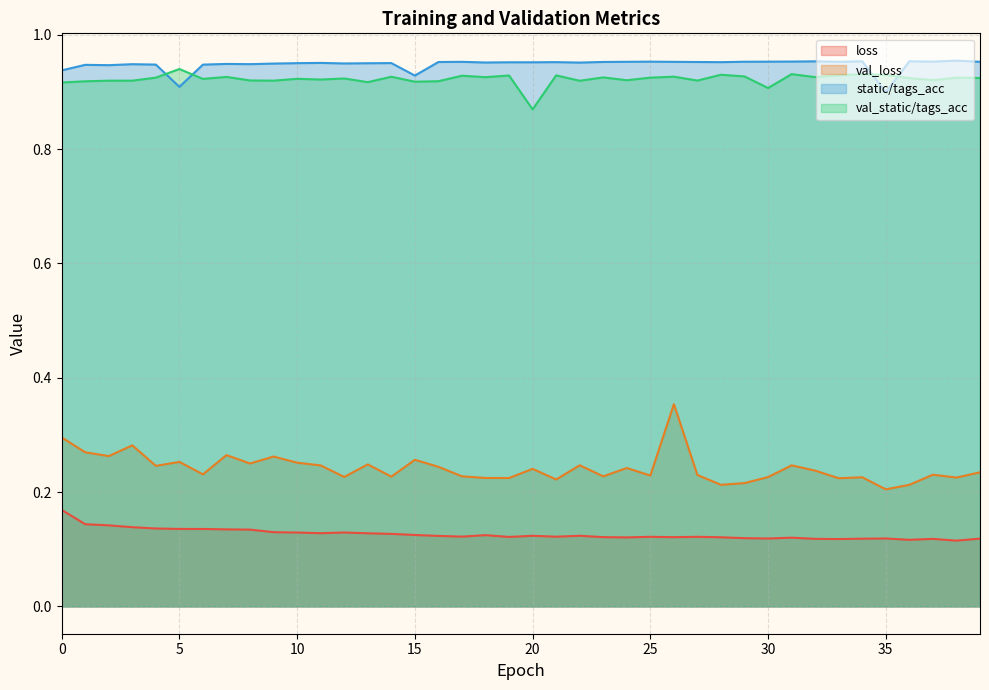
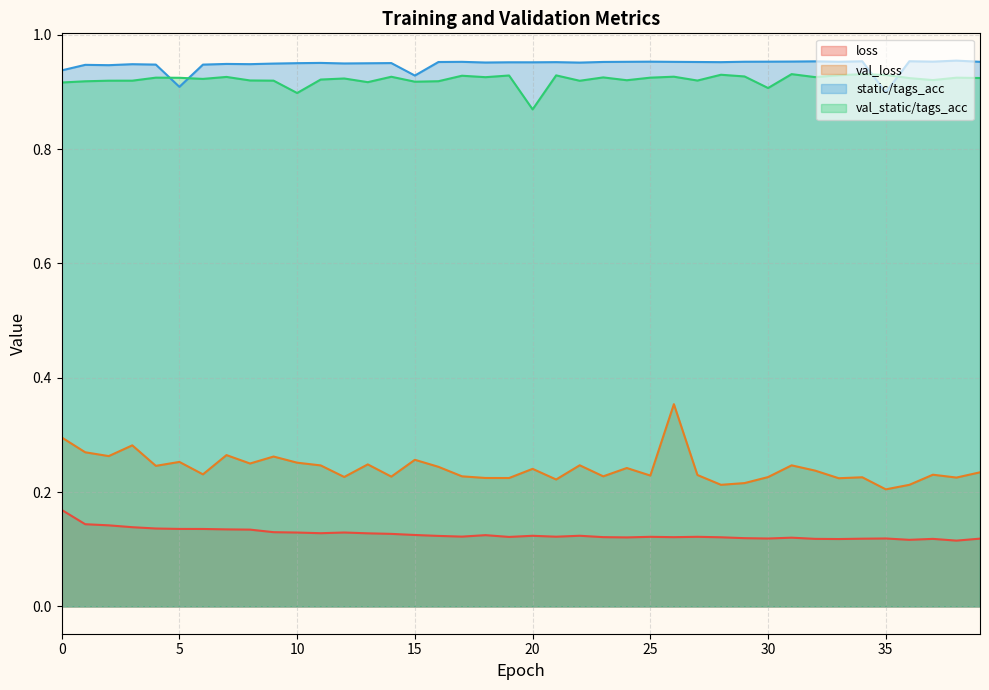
val_static/tags_acc, 5: 0.94 -> 0.92
val_static/tags_acc, 10: 0.92 -> 0.90
